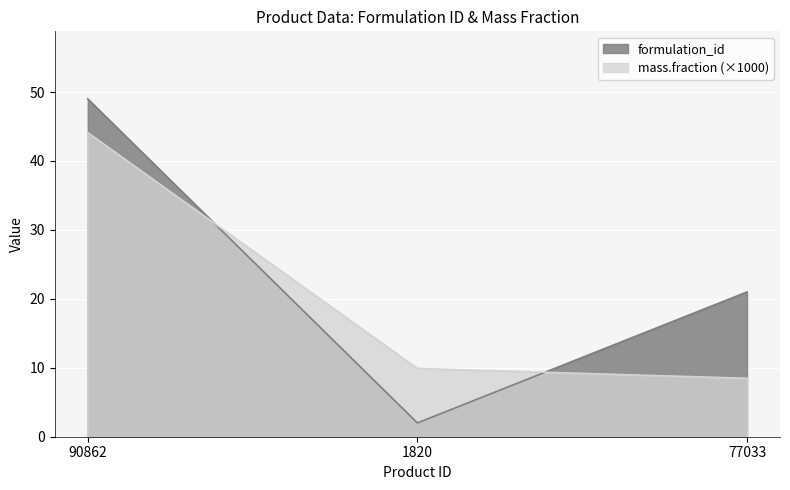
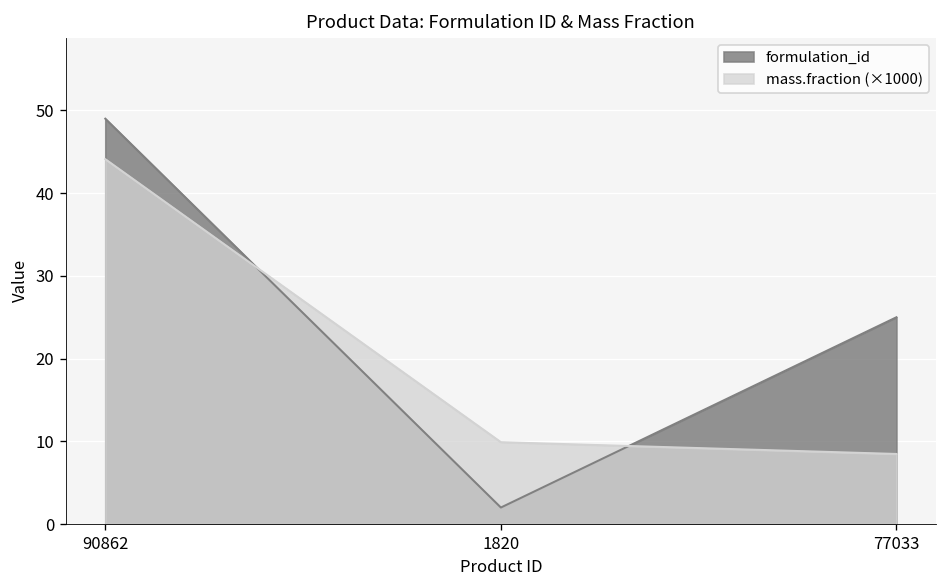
formulation_id, 77033: 21 -> 25
